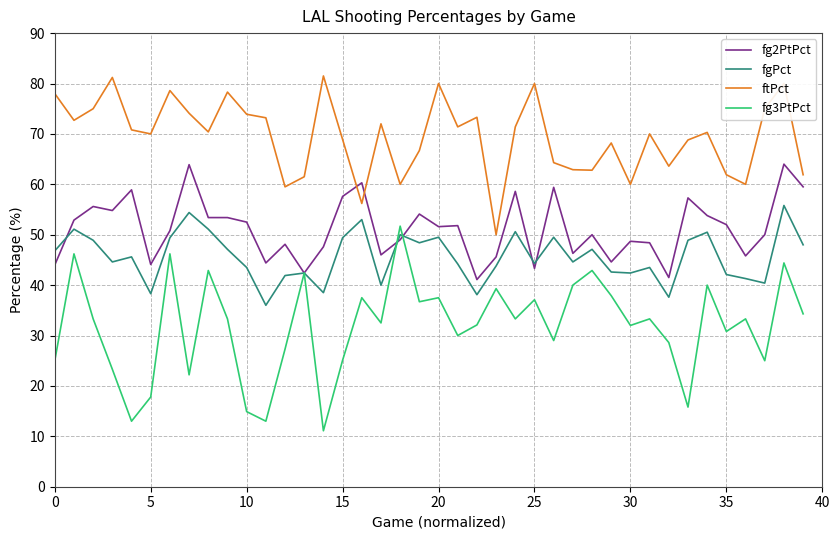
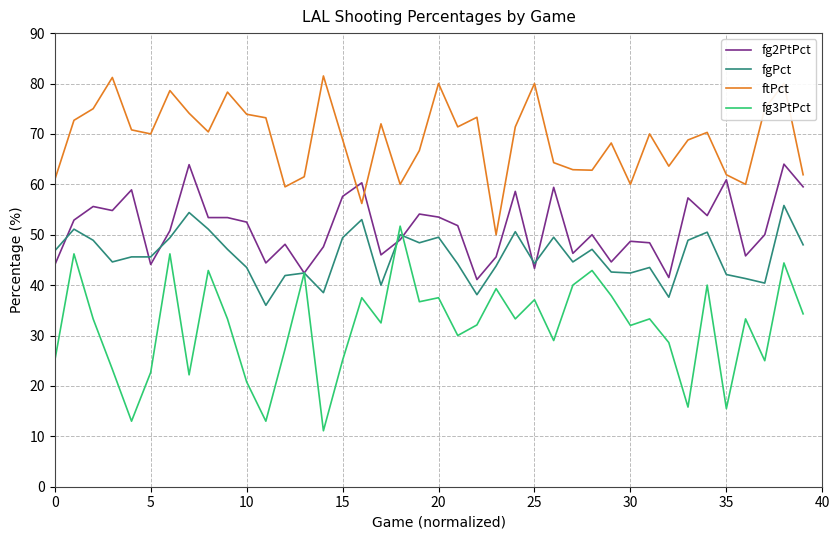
ftPct, 0: 78 -> 61
fgPct, 5: 38 -> 46
fg3PtPct, 5: 18 -> 23
fg3PtPct, 10: 15 -> 21
fg2PtPct, 20: 52 -> 54
fg2PtPct, 35: 52 -> 61
fg3PtPct, 35: 31 -> 16
